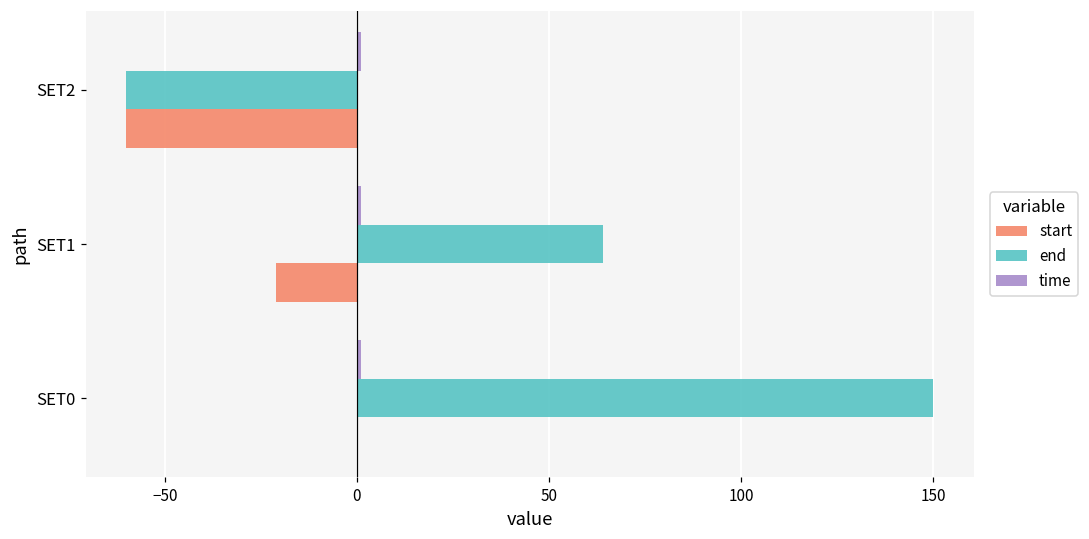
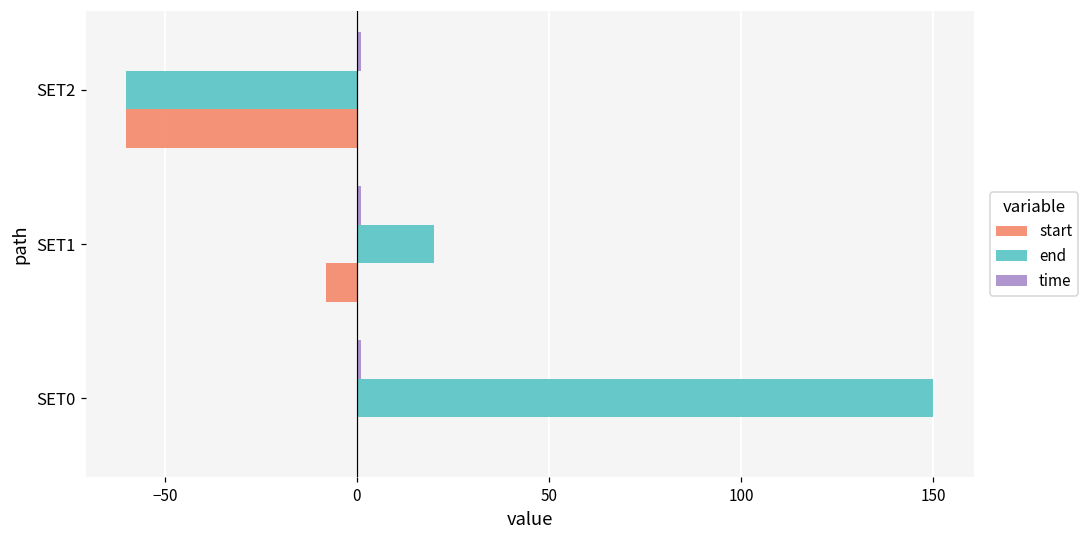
end, SET1: 64 -> 20
start, SET1: -21 -> -8
